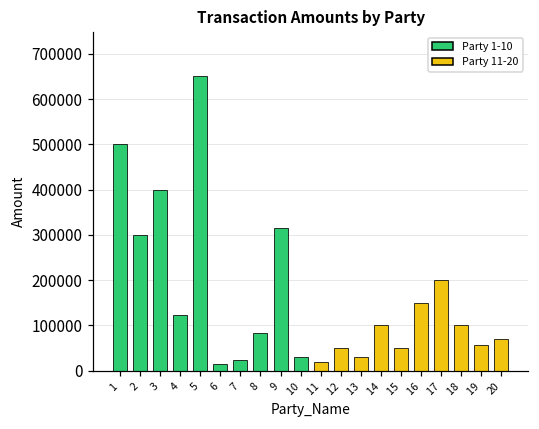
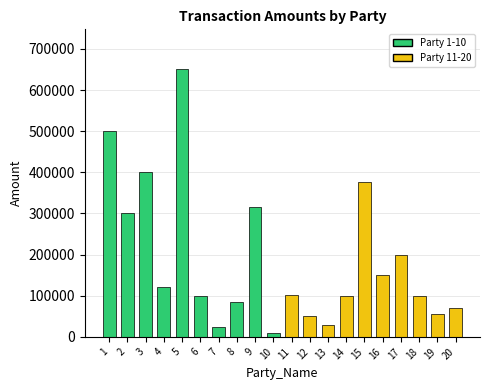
6: 20000 -> 100000
10: 30000 -> 10000
11: 20000 -> 100000
15: 50000 -> 380000
